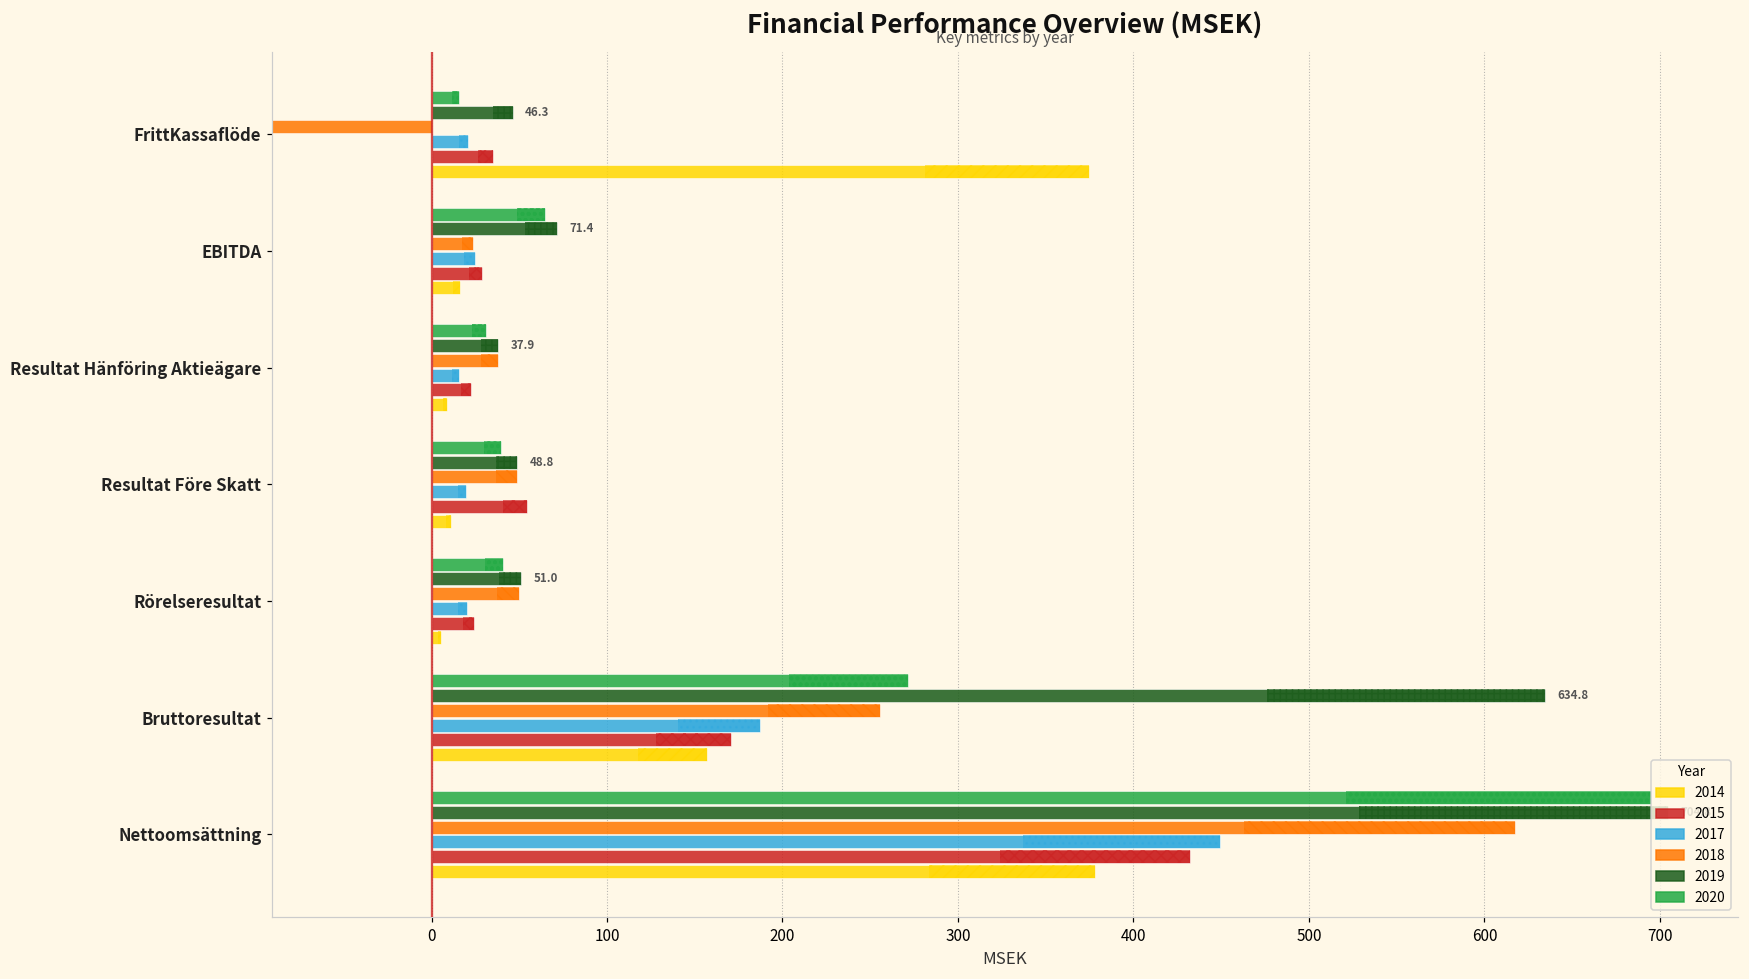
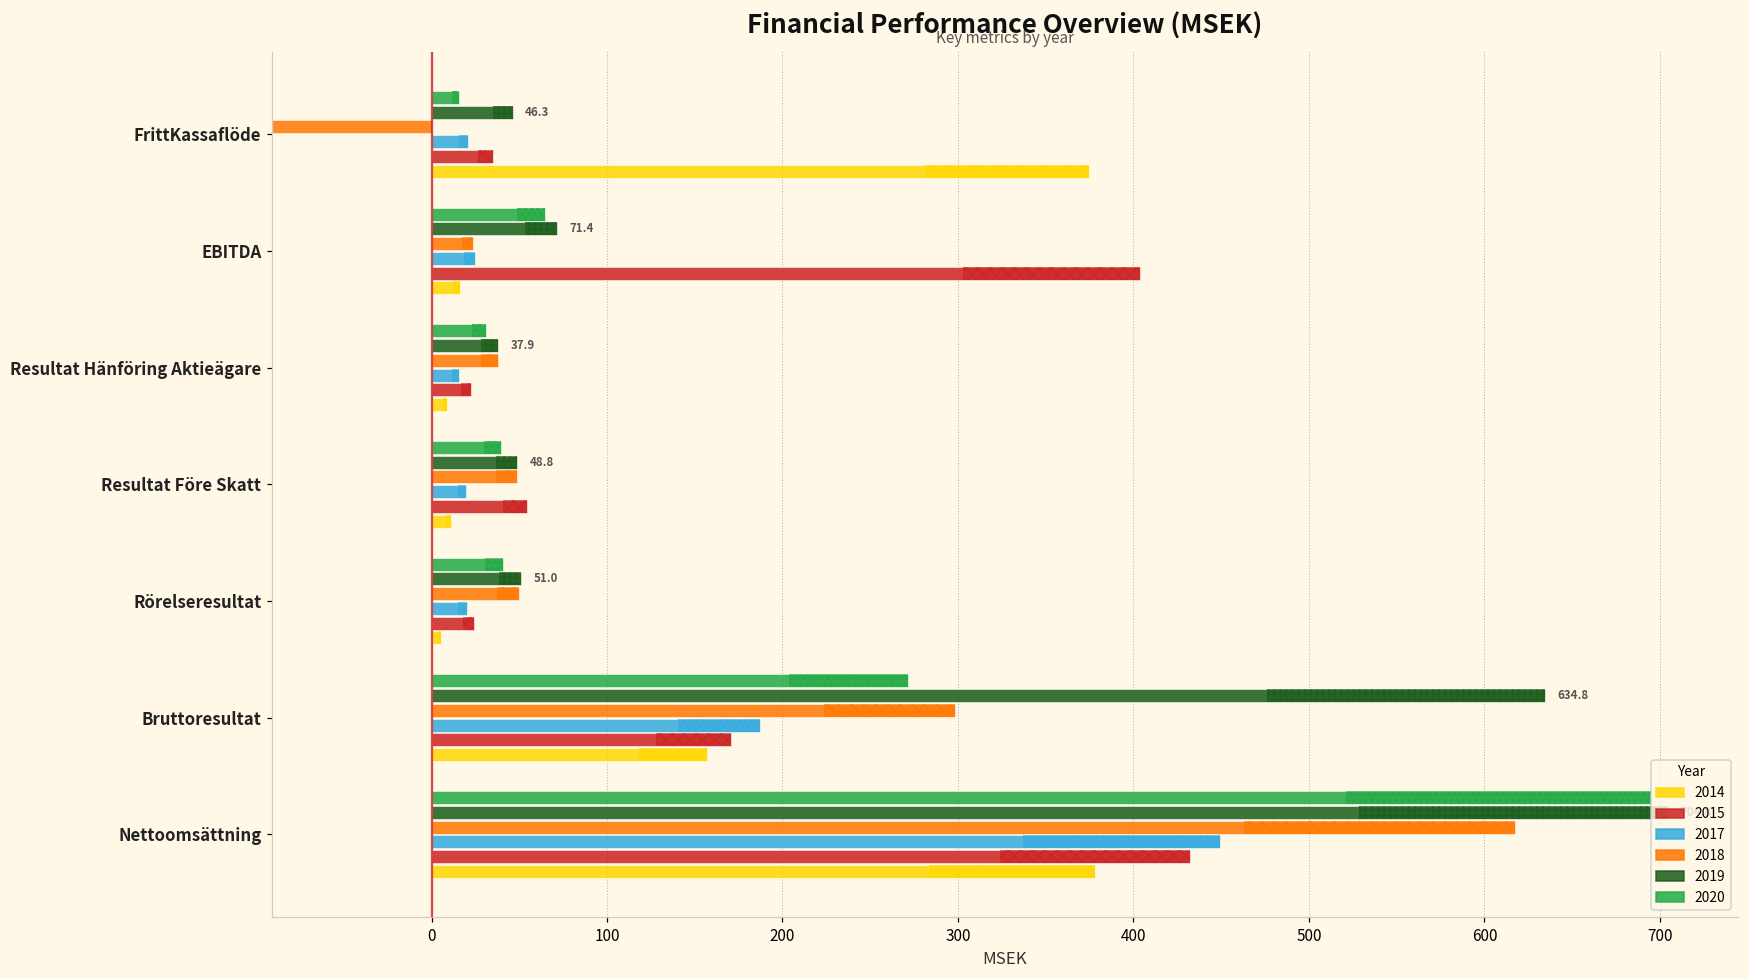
2015, EBITDA: 29 -> 404
2018, Bruttoresultat: 256 -> 298
